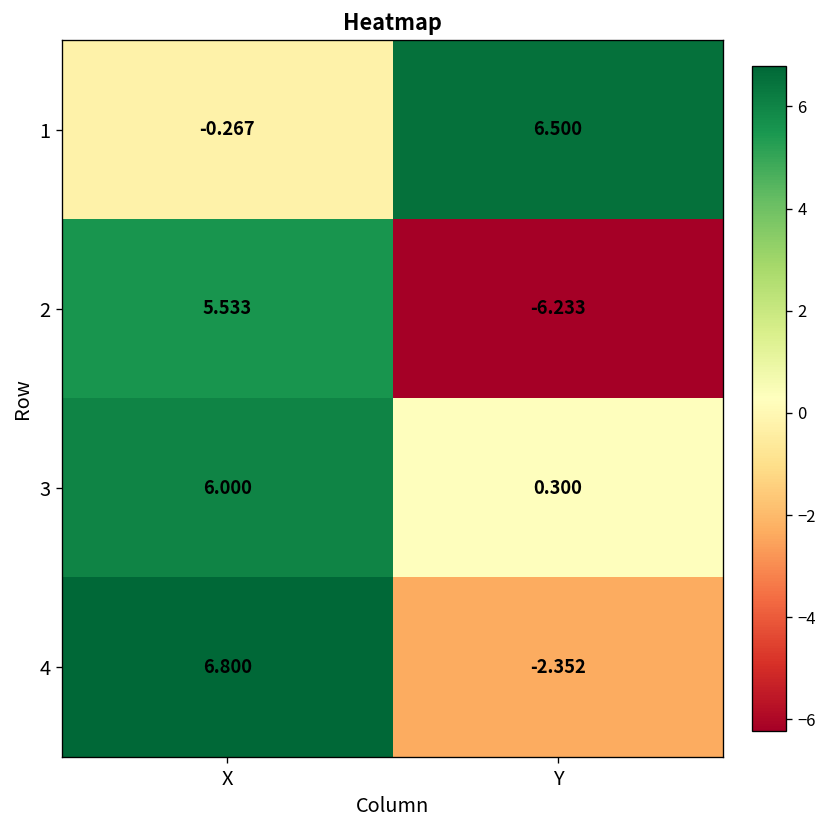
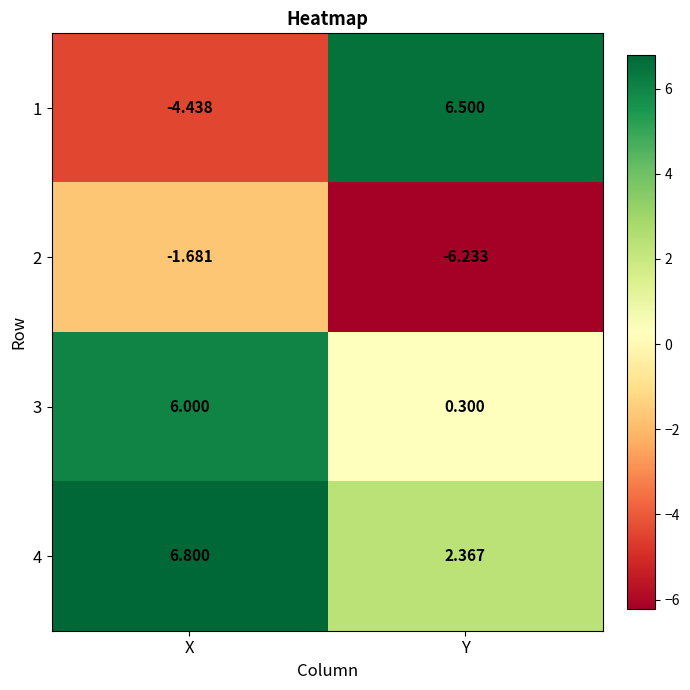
1, X: -0.267 -> -4.438
2, X: 5.533 -> -1.681
4, Y: -2.352 -> 2.367
